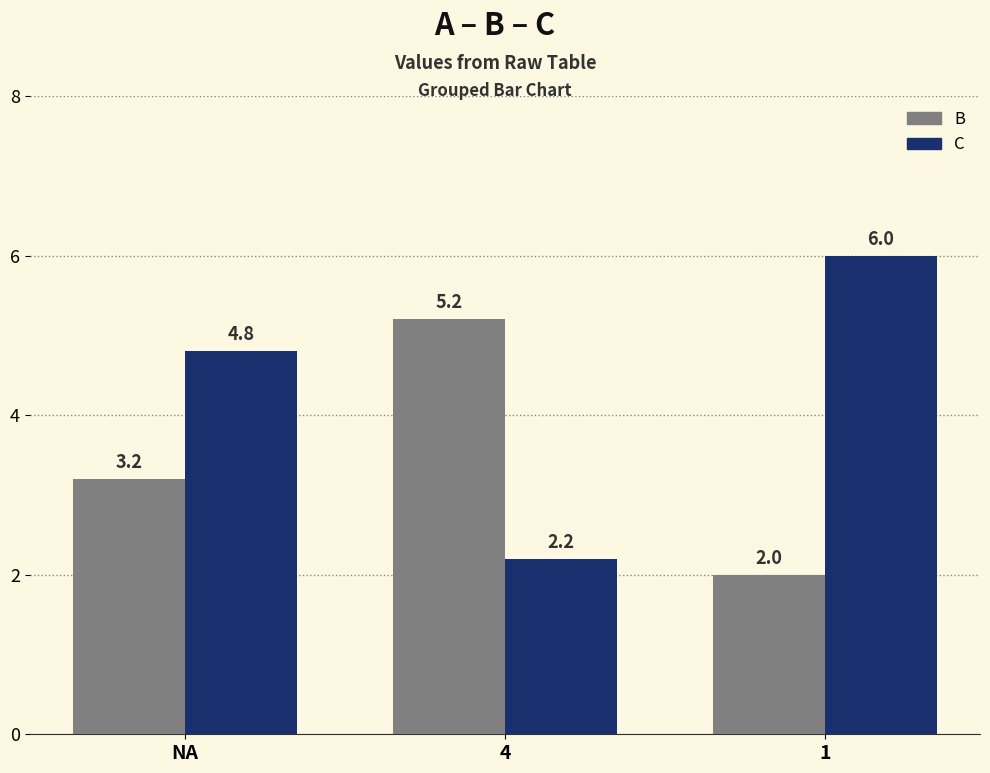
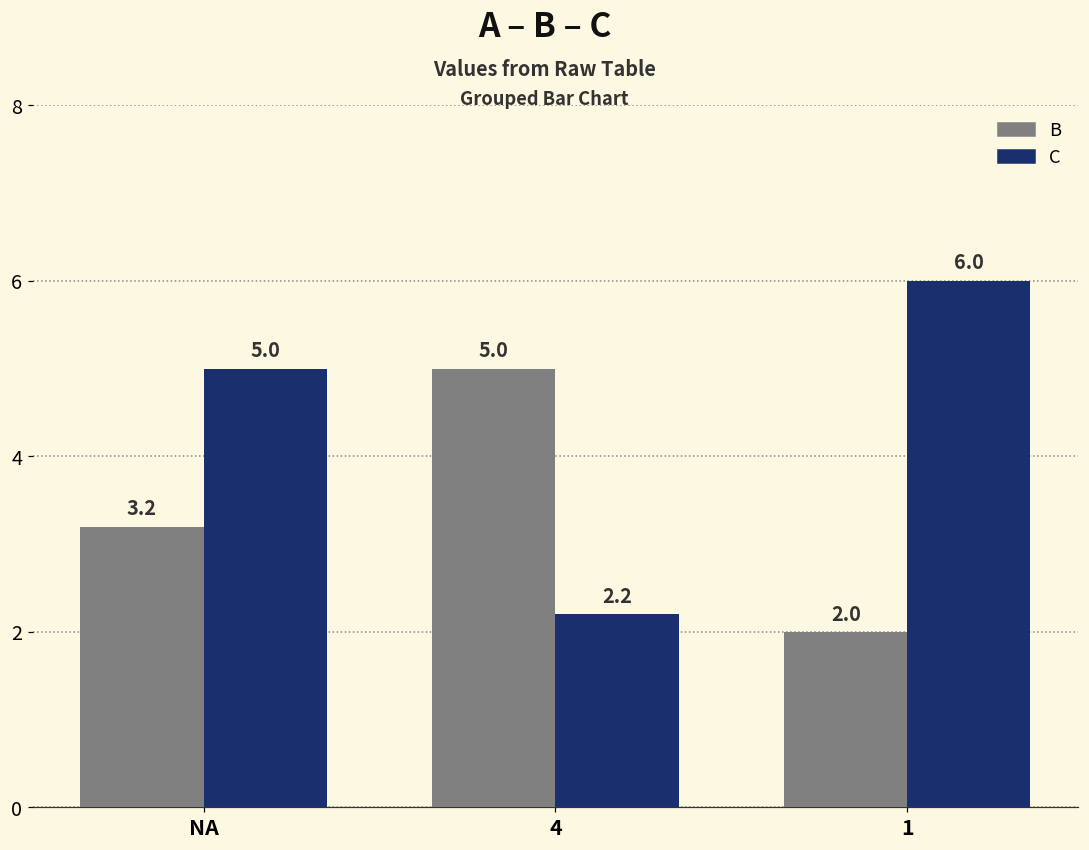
C, NA: 4.8 -> 5.0
B, 4: 5.2 -> 5.0
